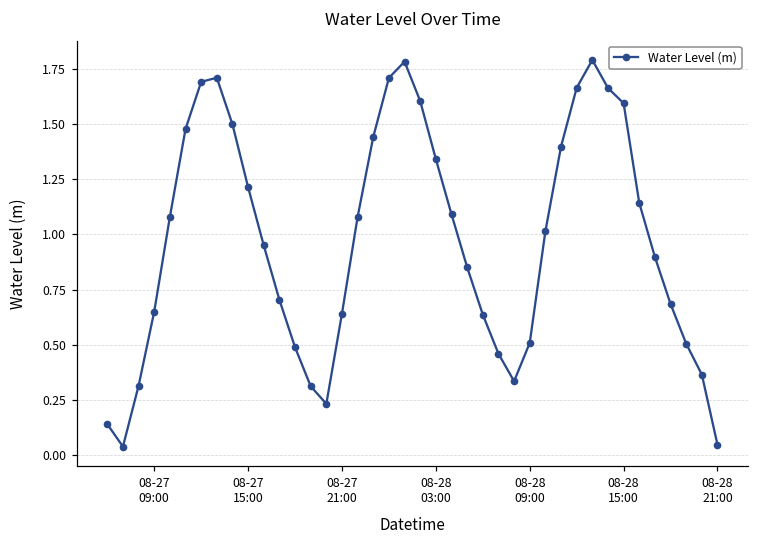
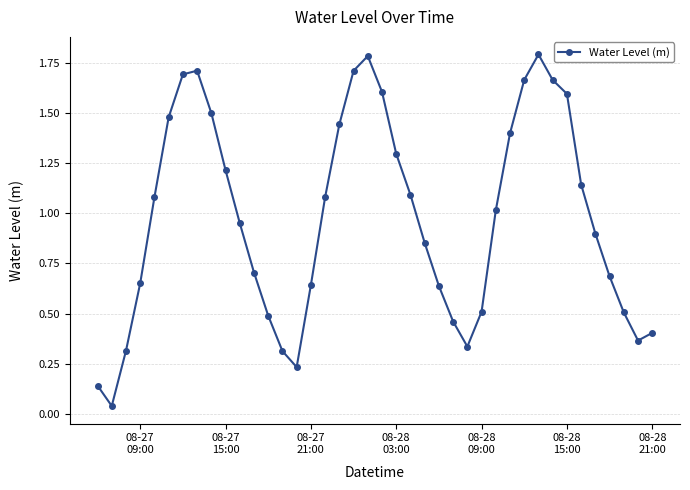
08-28 03:00: 1.34 -> 1.30
08-28 21:00: 0.05 -> 0.40
